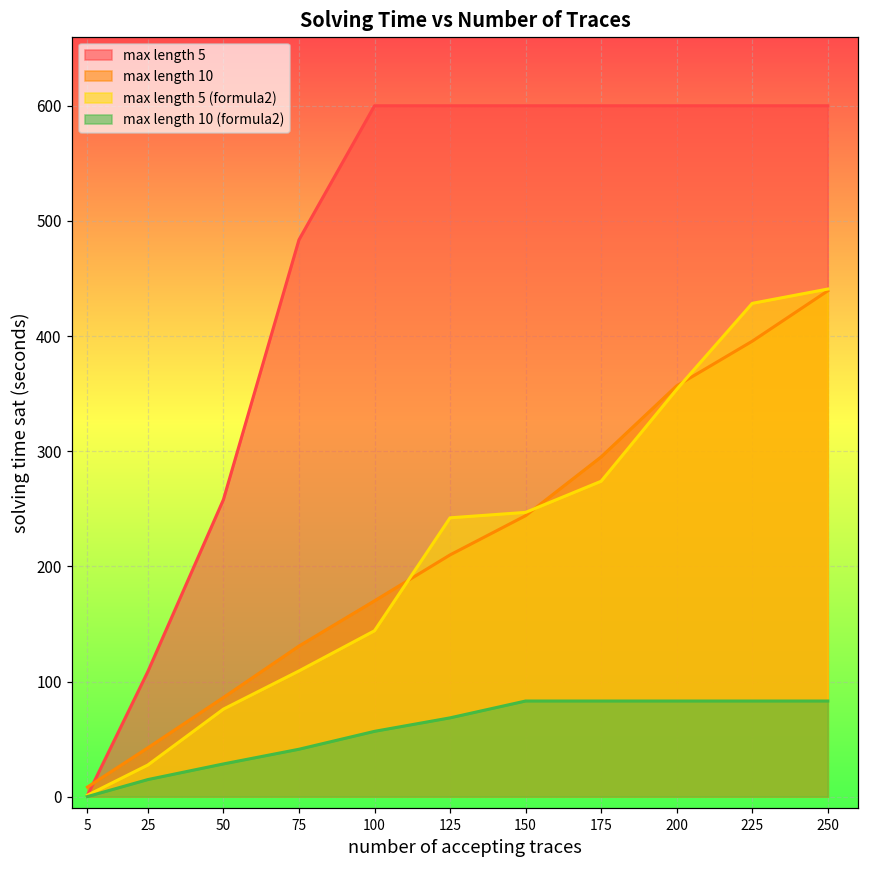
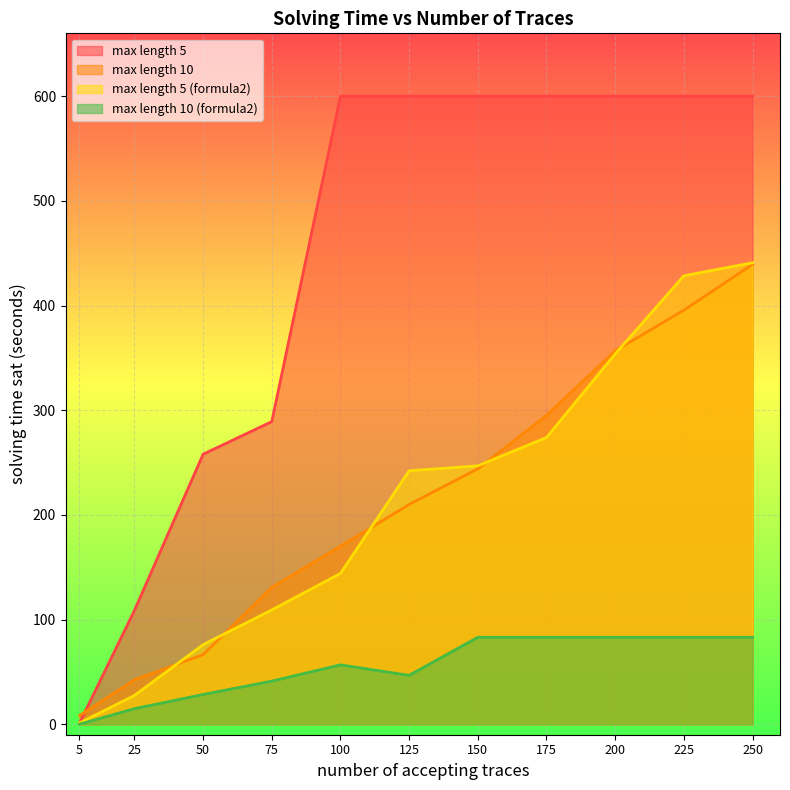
max length 10, 50: 86 -> 66
max length 5, 75: 484 -> 289
max length 10 (formula2), 125: 68 -> 47
